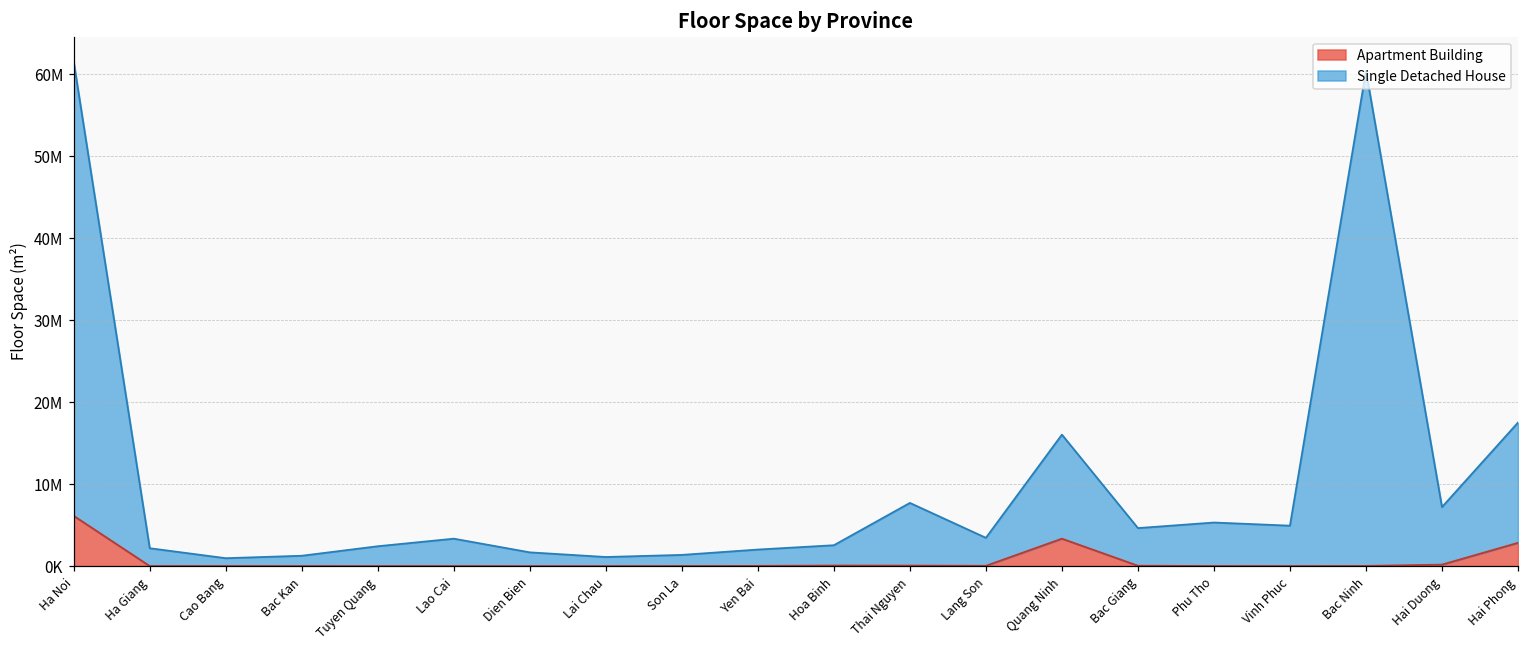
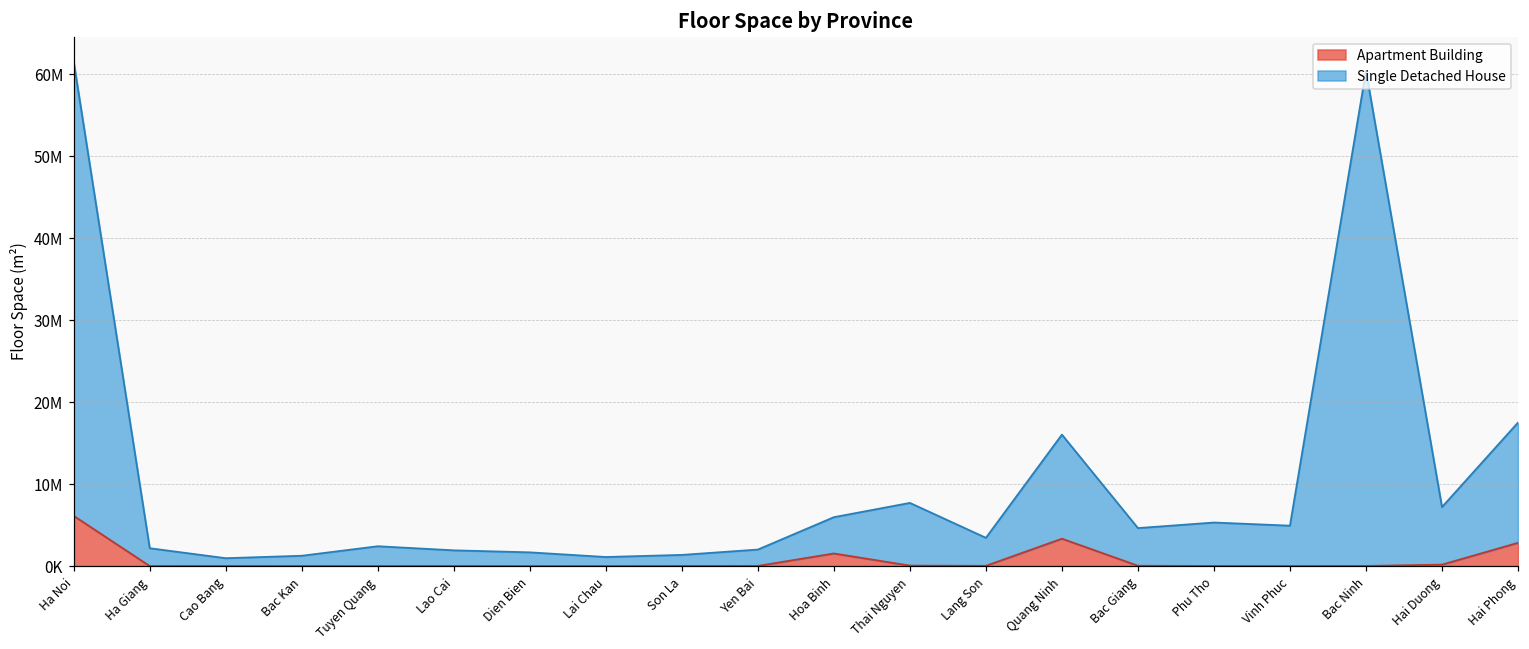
Single Detached House, Lao Cai: 3000000 -> 2000000
Apartment Building, Hoa Binh: 0 -> 2000000
Single Detached House, Hoa Binh: 2000000 -> 4000000
